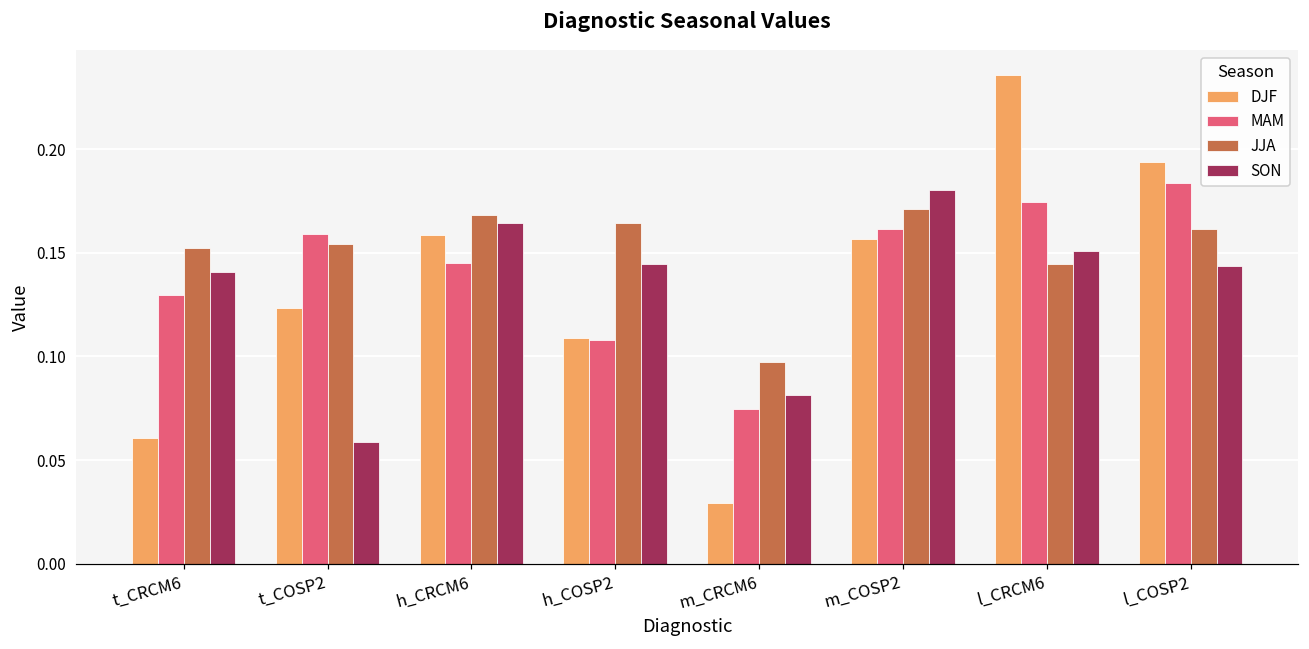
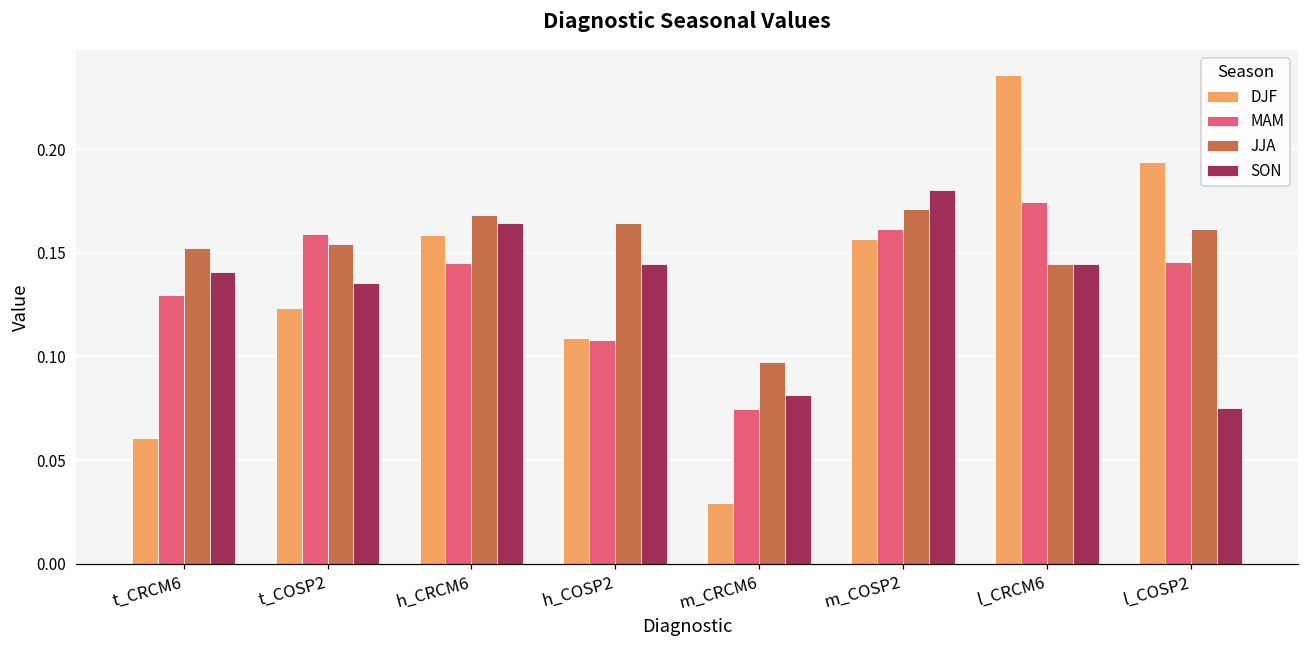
SON, t_COSP2: 0.059 -> 0.135
SON, l_CRCM6: 0.151 -> 0.145
MAM, l_COSP2: 0.184 -> 0.145
SON, l_COSP2: 0.144 -> 0.075
